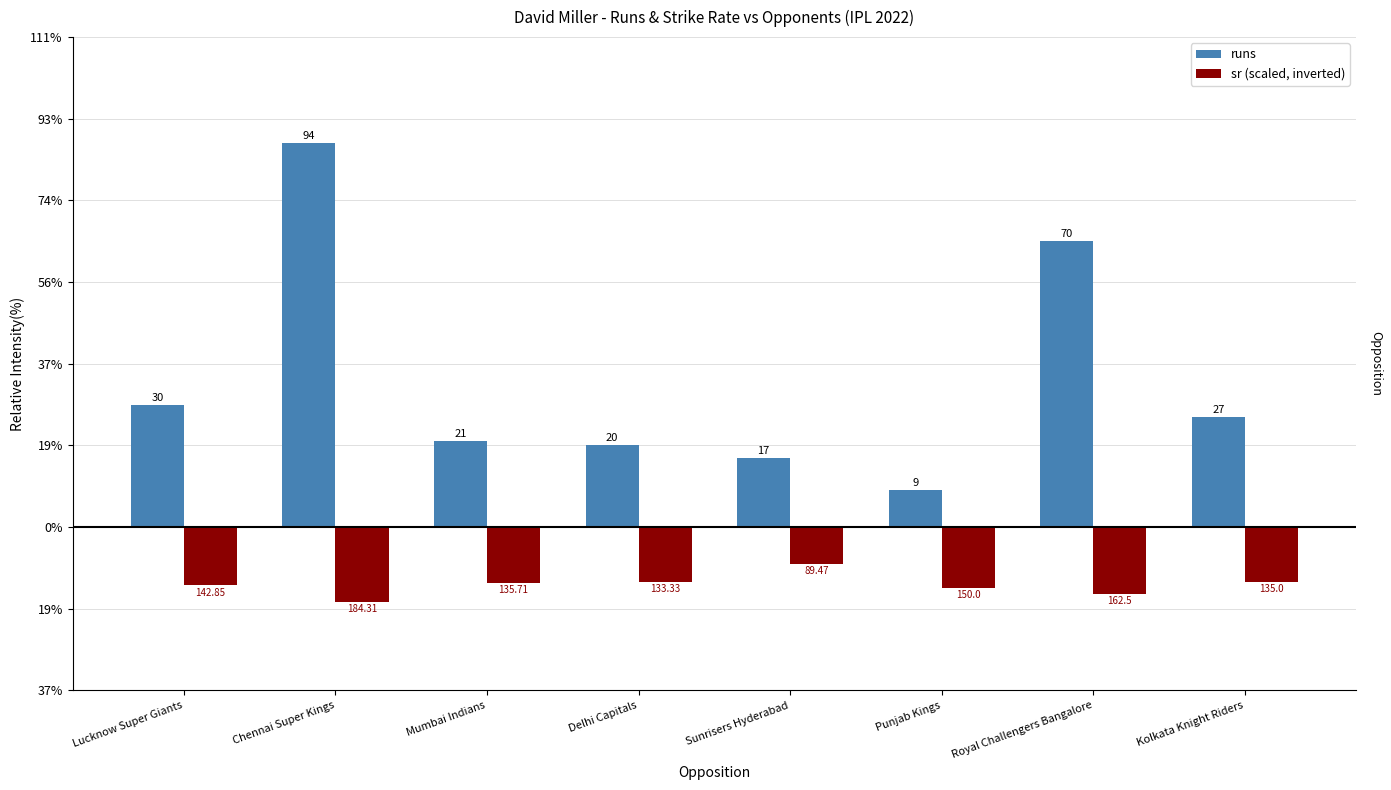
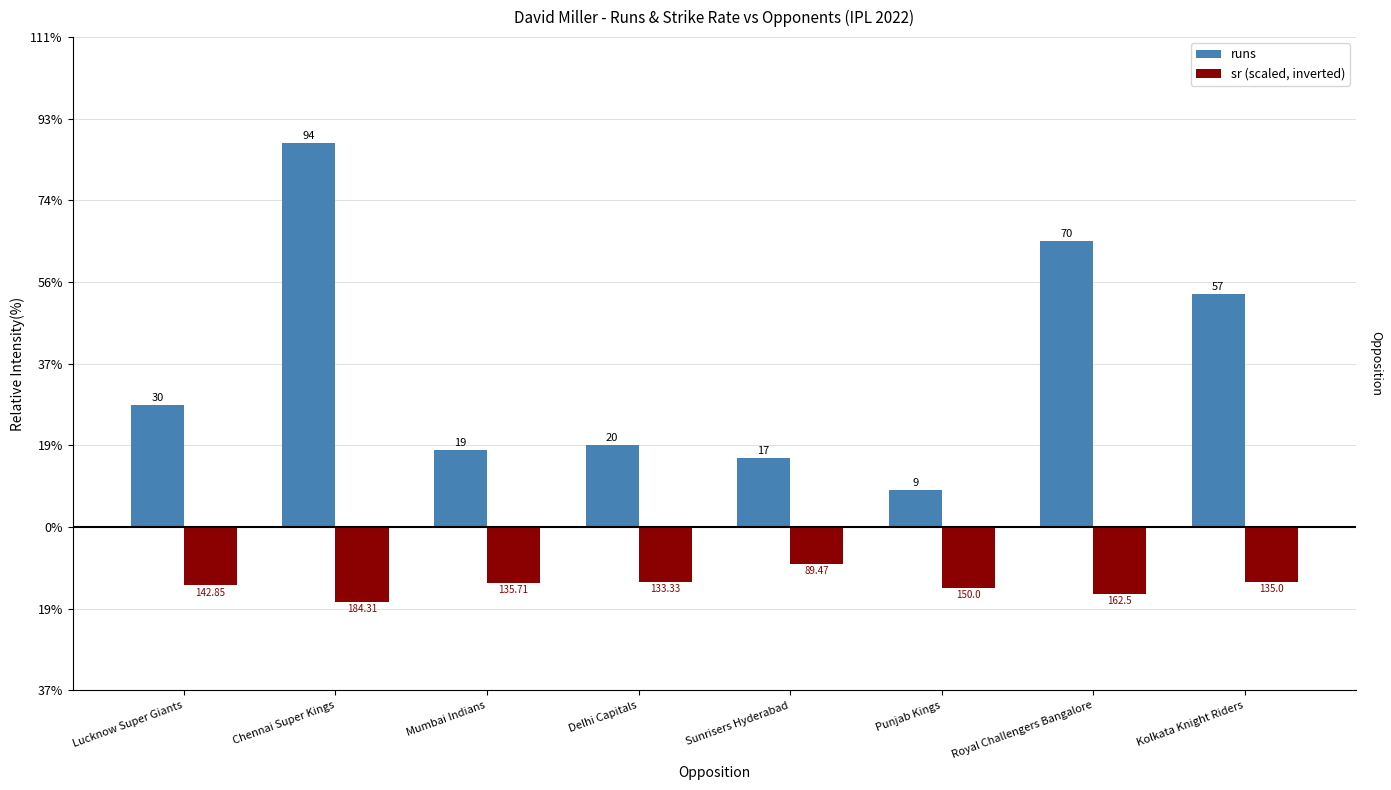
runs, Mumbai Indians: 21 -> 19
runs, Kolkata Knight Riders: 27 -> 57
